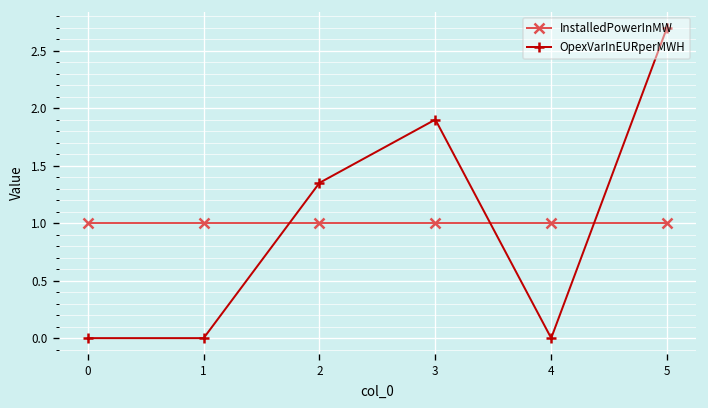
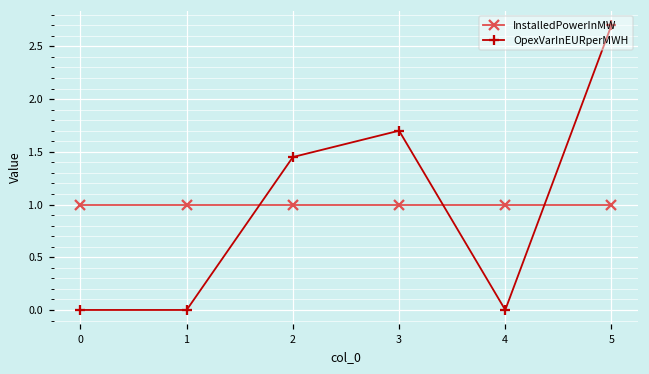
OpexVarInEURperMWH, 2: 1.4 -> 1.5
OpexVarInEURperMWH, 3: 1.9 -> 1.7
